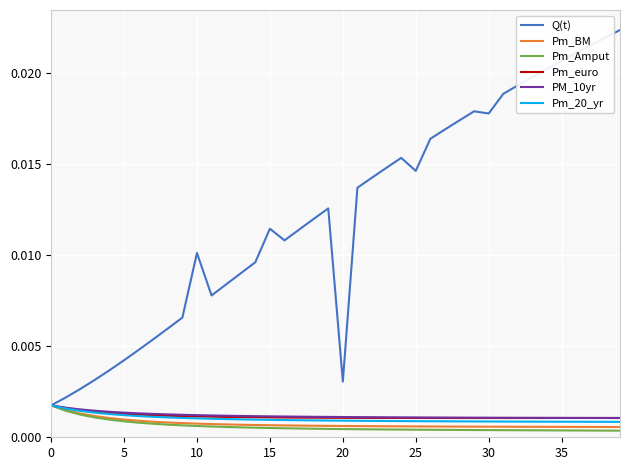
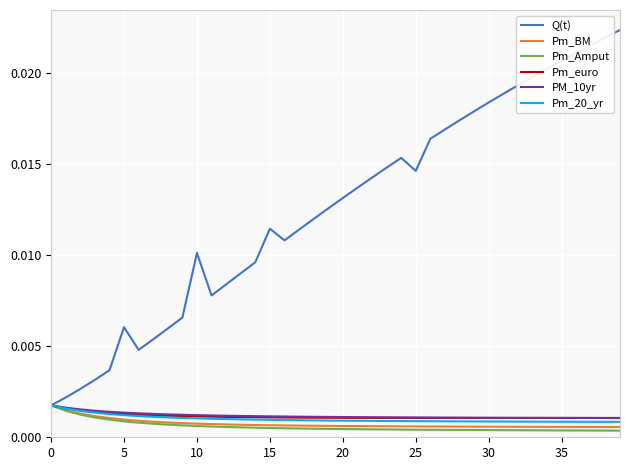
Q(t), 5: 0.0042 -> 0.0060
Q(t), 20: 0.0031 -> 0.0131
Q(t), 30: 0.0178 -> 0.0184
